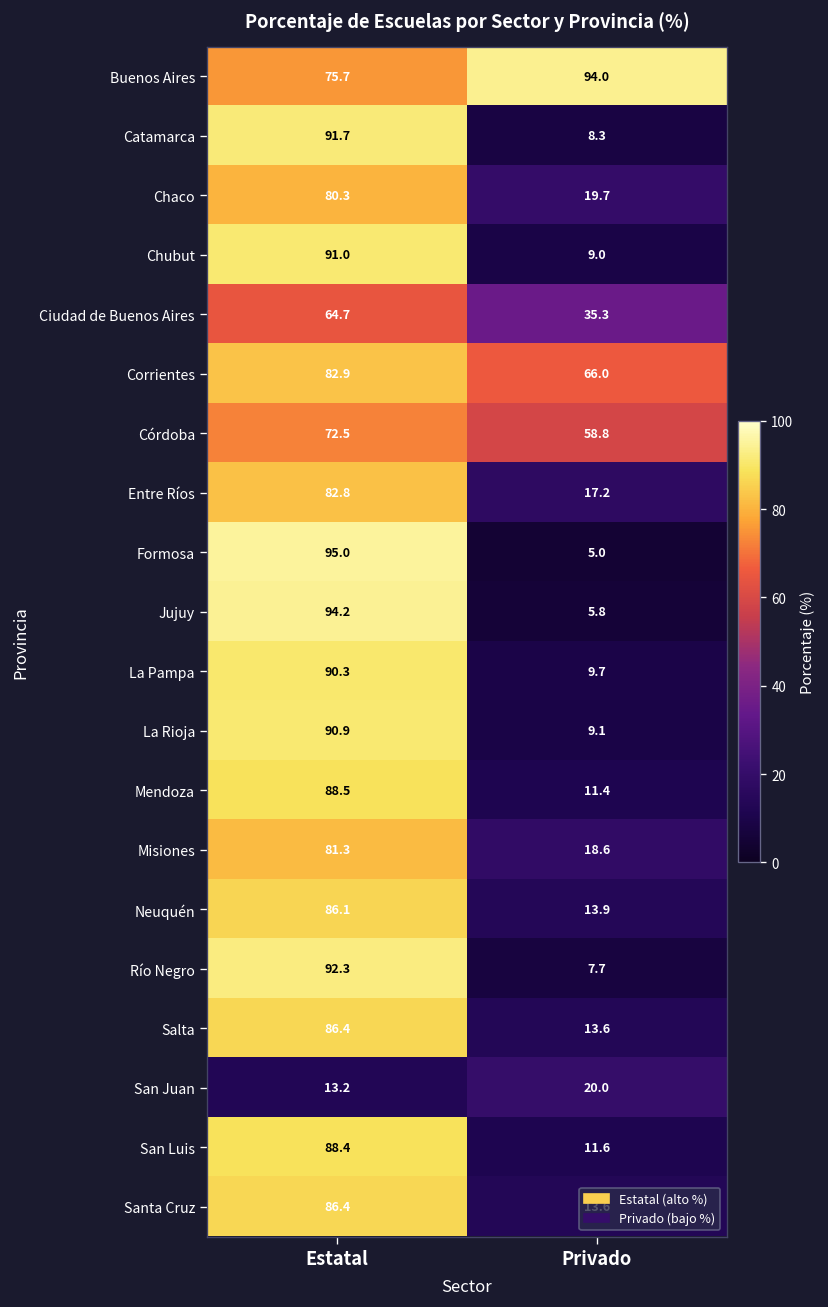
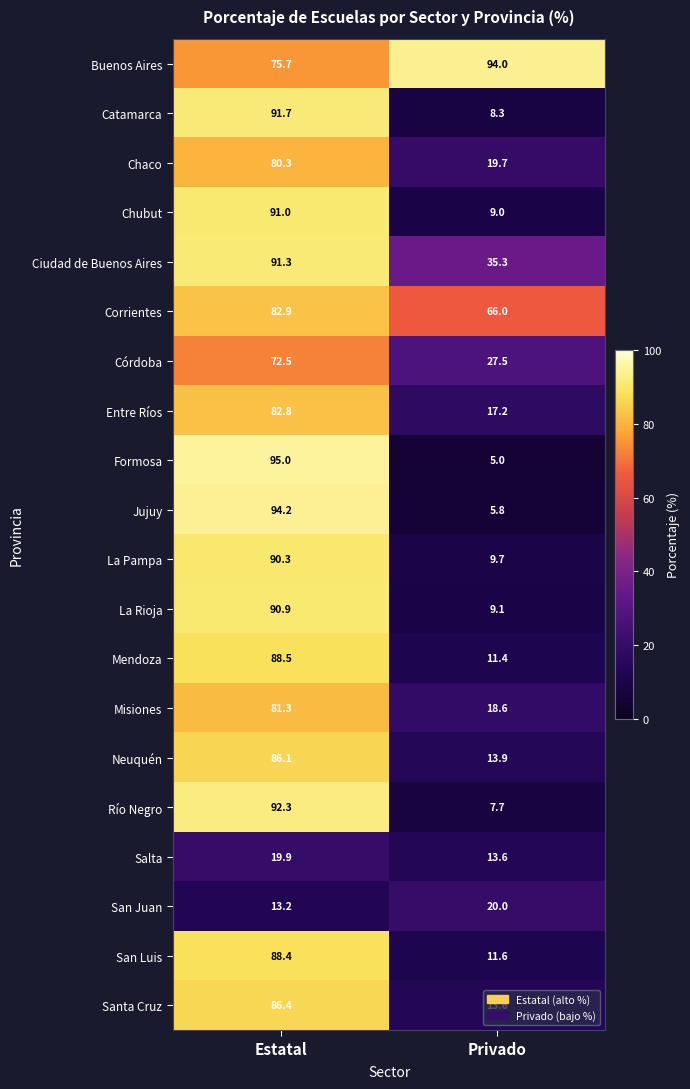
Ciudad de Buenos Aires, Estatal: 64.7 -> 91.3
Córdoba, Privado: 58.8 -> 27.5
Salta, Estatal: 86.4 -> 19.9
